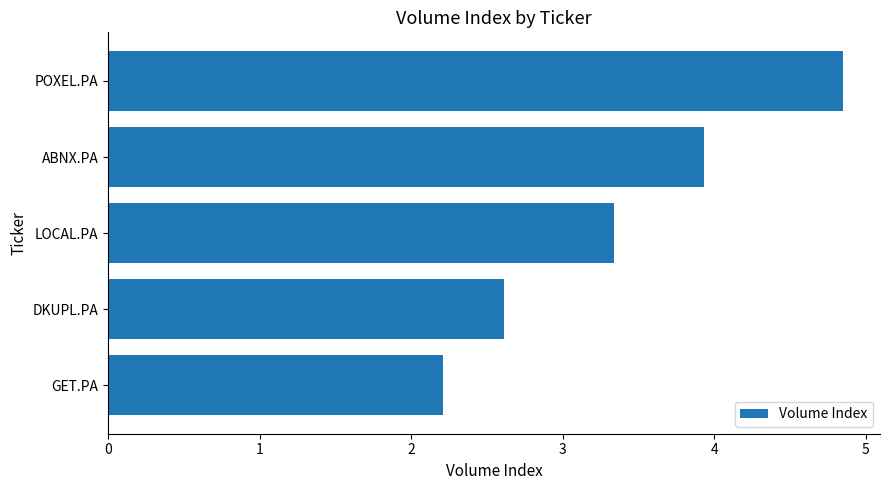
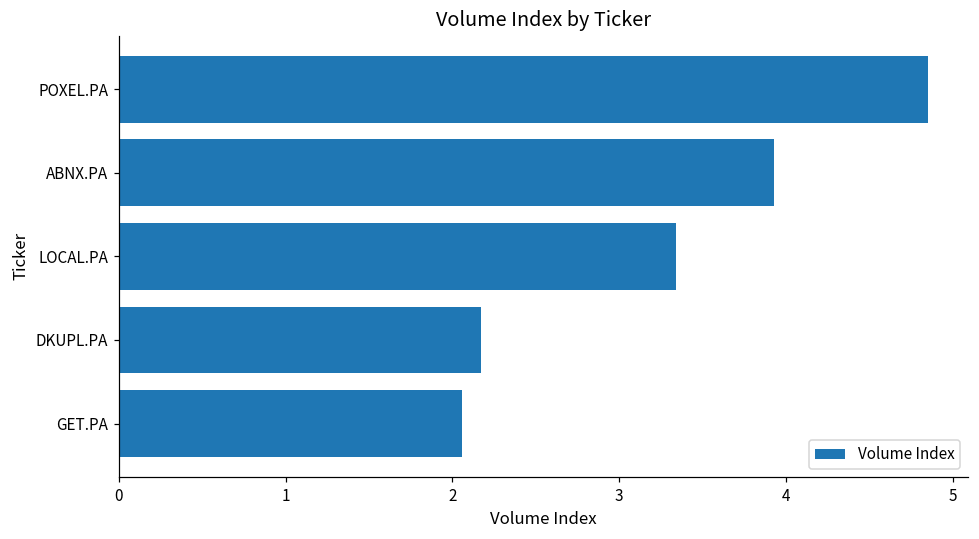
DKUPL.PA: 2.61 -> 2.17
GET.PA: 2.21 -> 2.06
